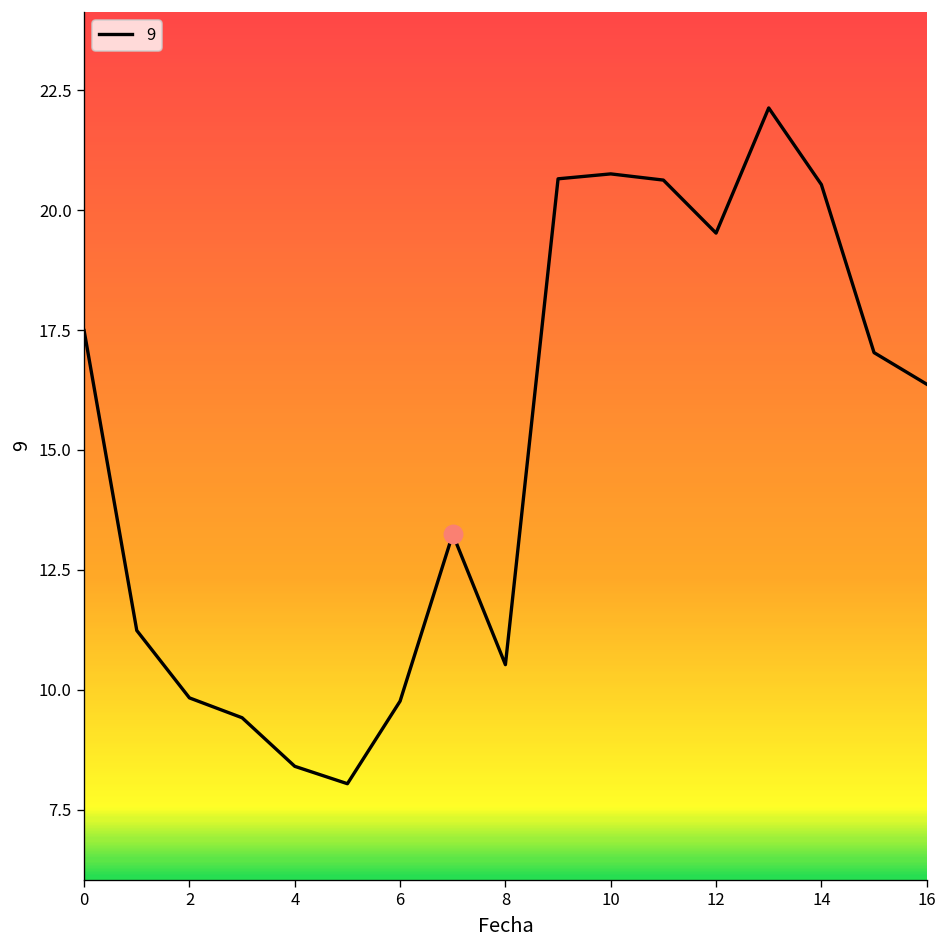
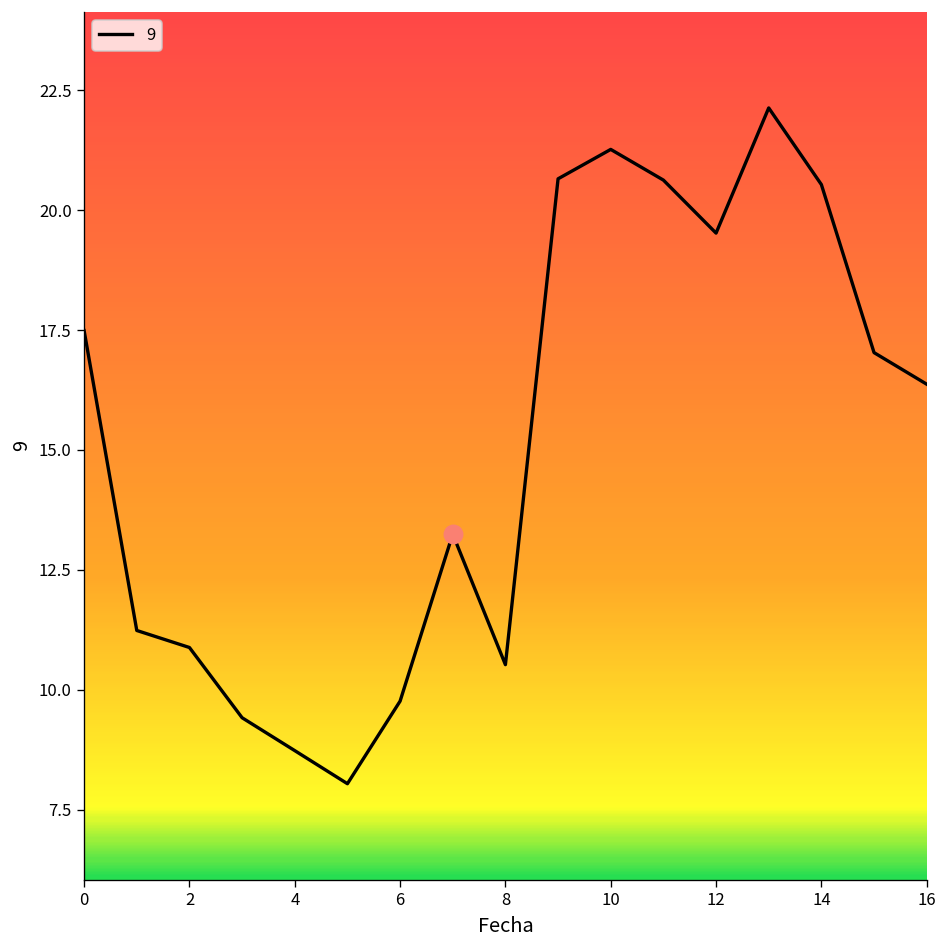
9, 2: 9.8 -> 10.9
9, 4: 8.4 -> 8.7
9, 10: 20.8 -> 21.3
